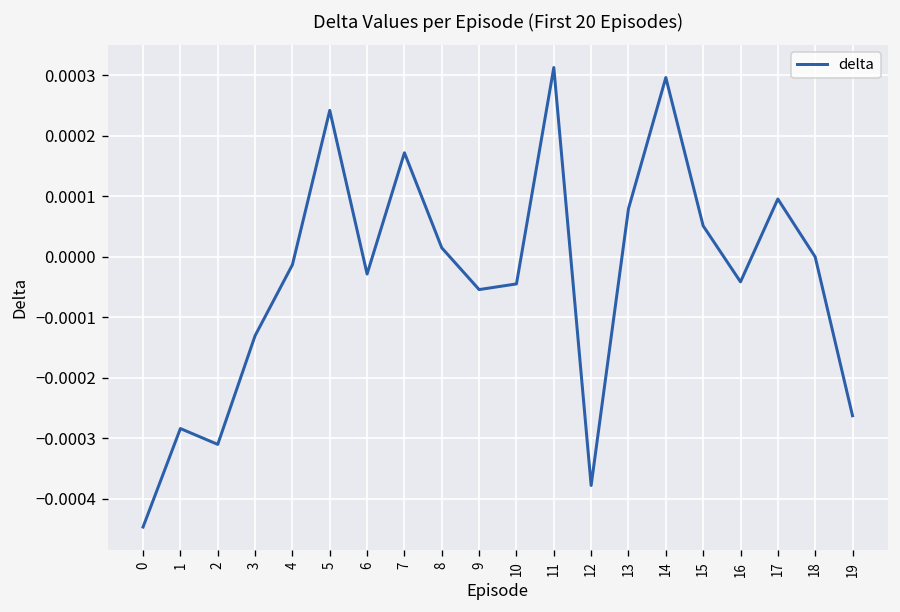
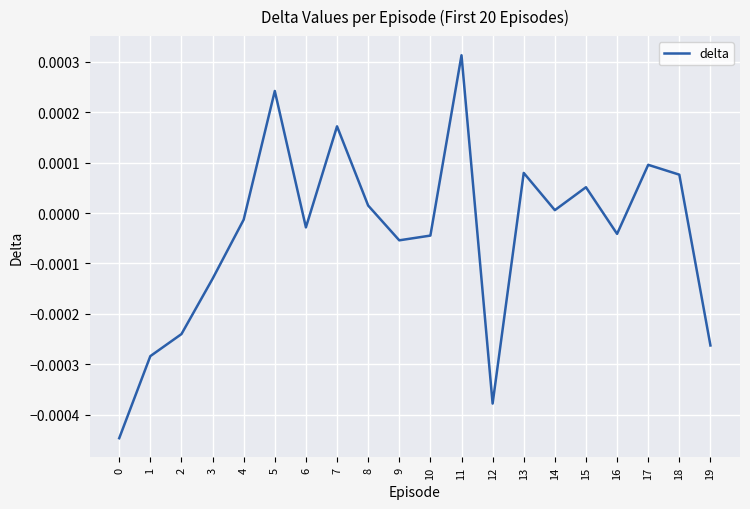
2: -0.00031 -> -0.00024
14: 0.00030 -> 0.00001
18: 0.0000 -> 0.0001
